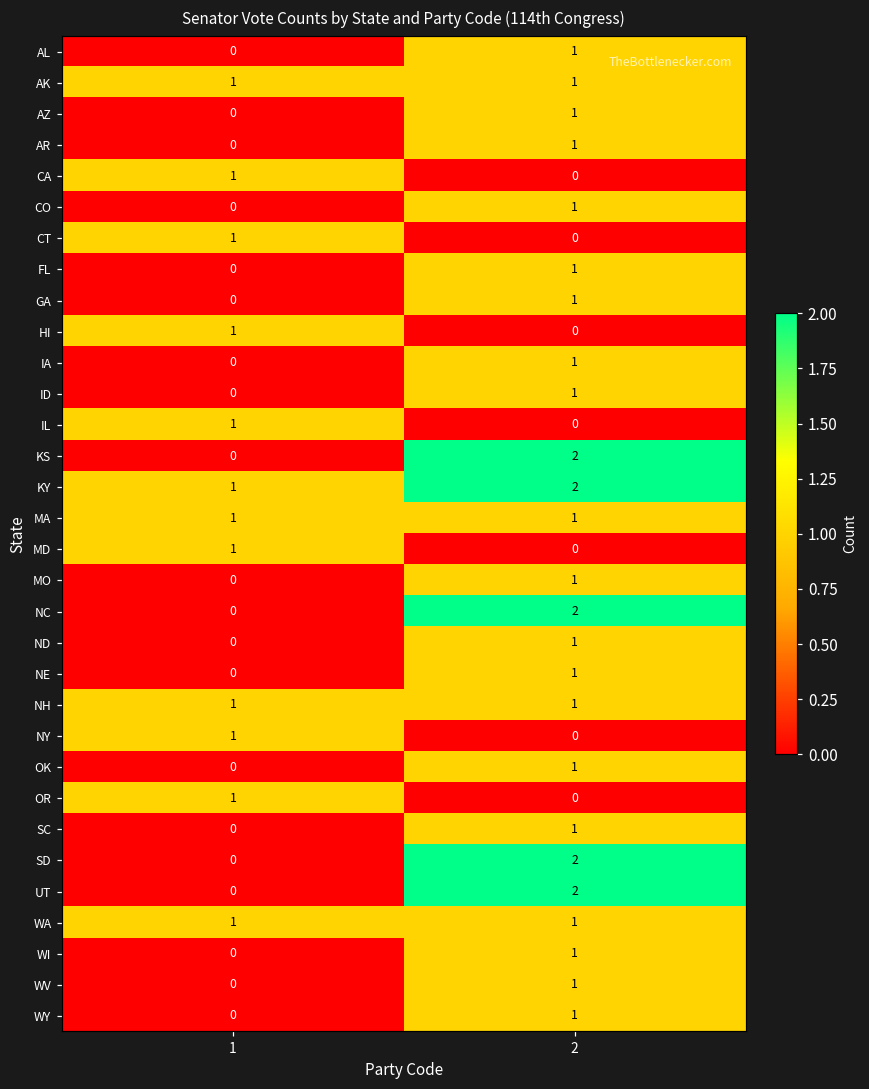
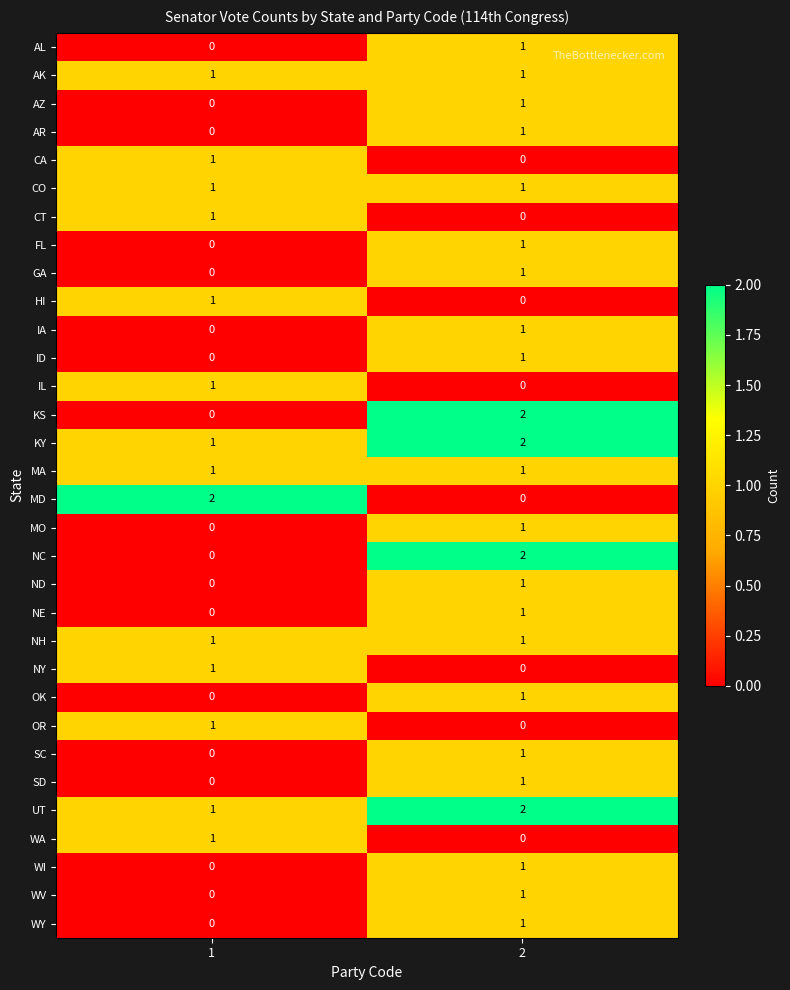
CO, 1: 0 -> 1
MD, 1: 1 -> 2
SD, 2: 2 -> 1
UT, 1: 0 -> 1
WA, 2: 1 -> 0
